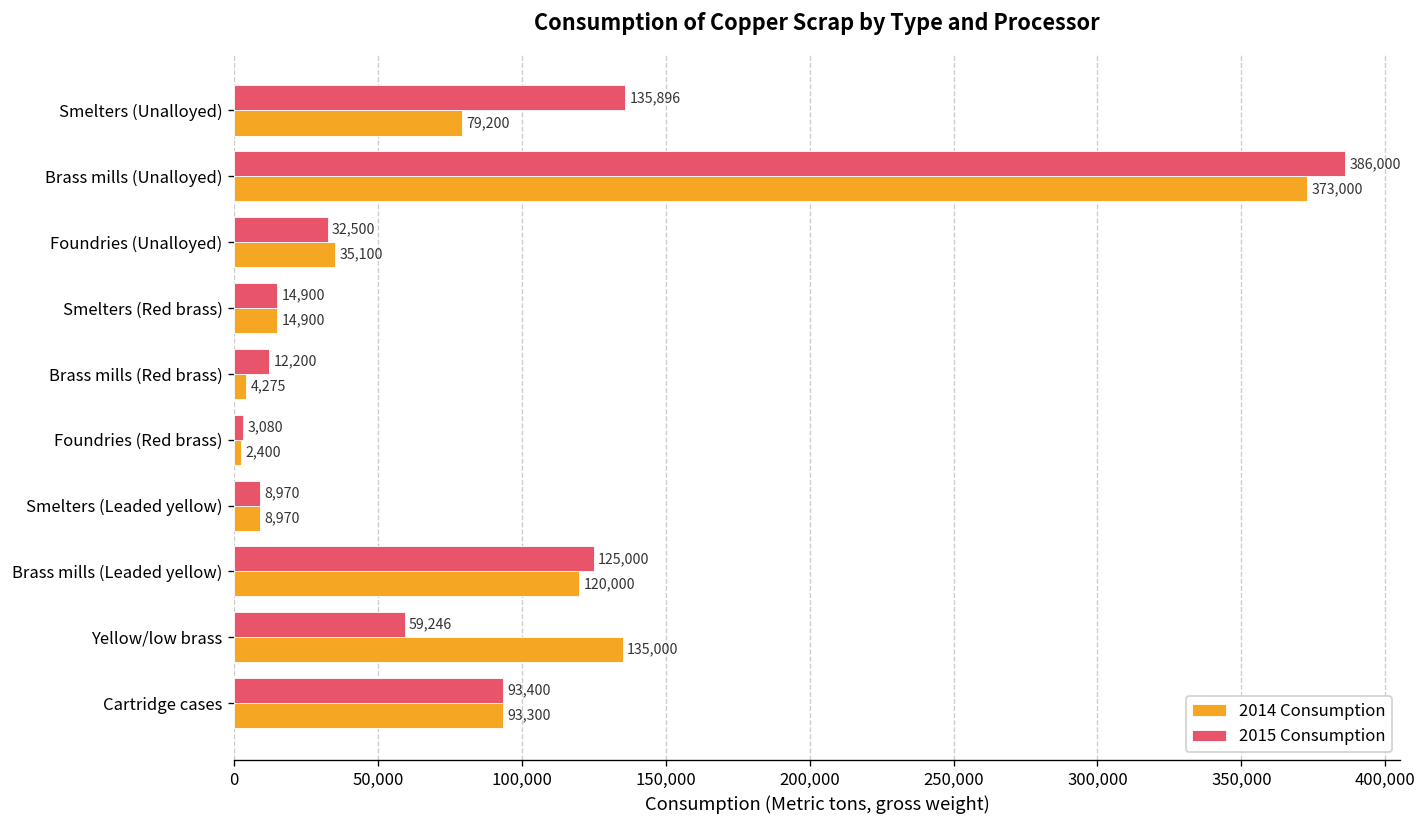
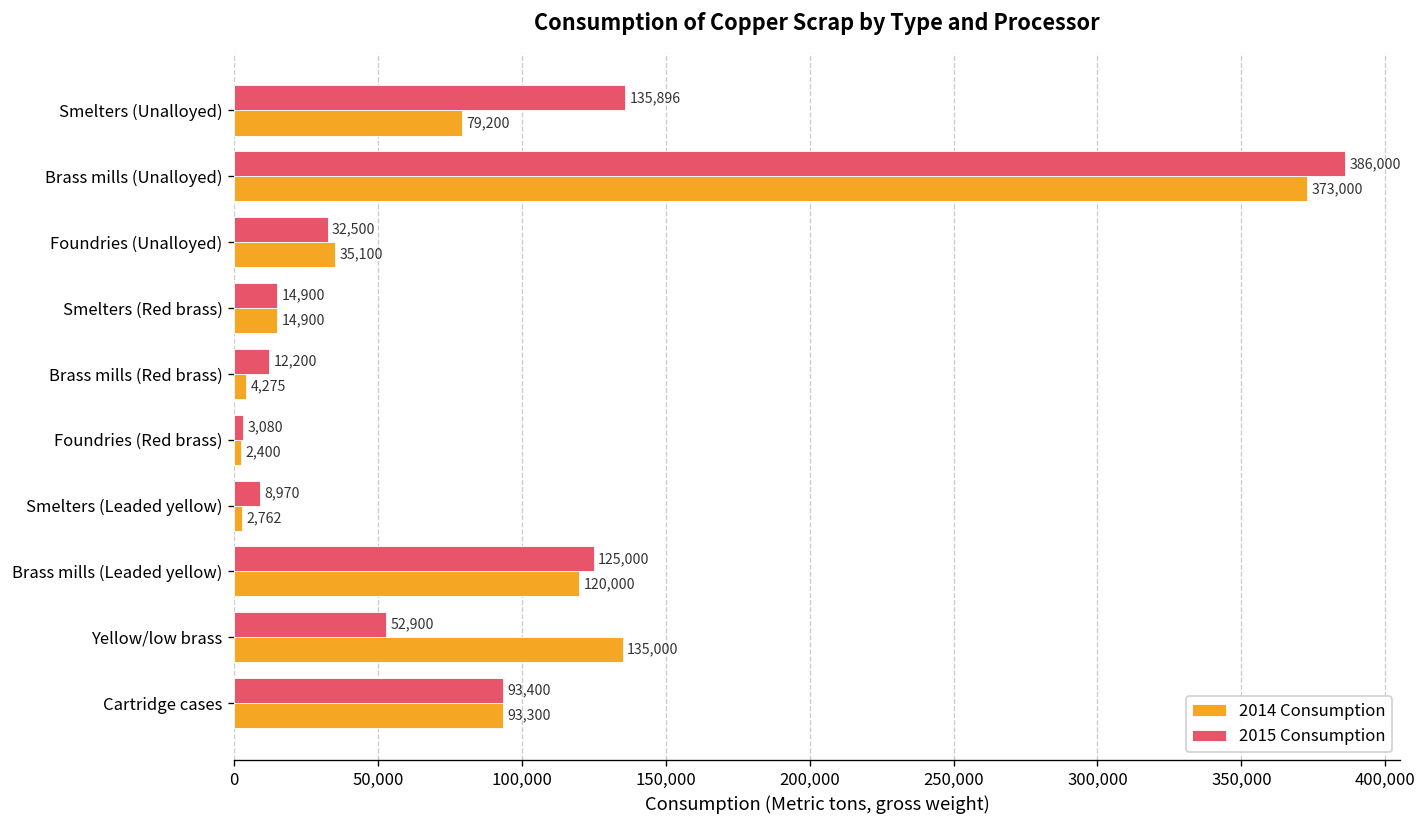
2014 Consumption, Smelters (Leaded yellow): 8,970 -> 2,762
2015 Consumption, Yellow/low brass: 59,246 -> 52,900
